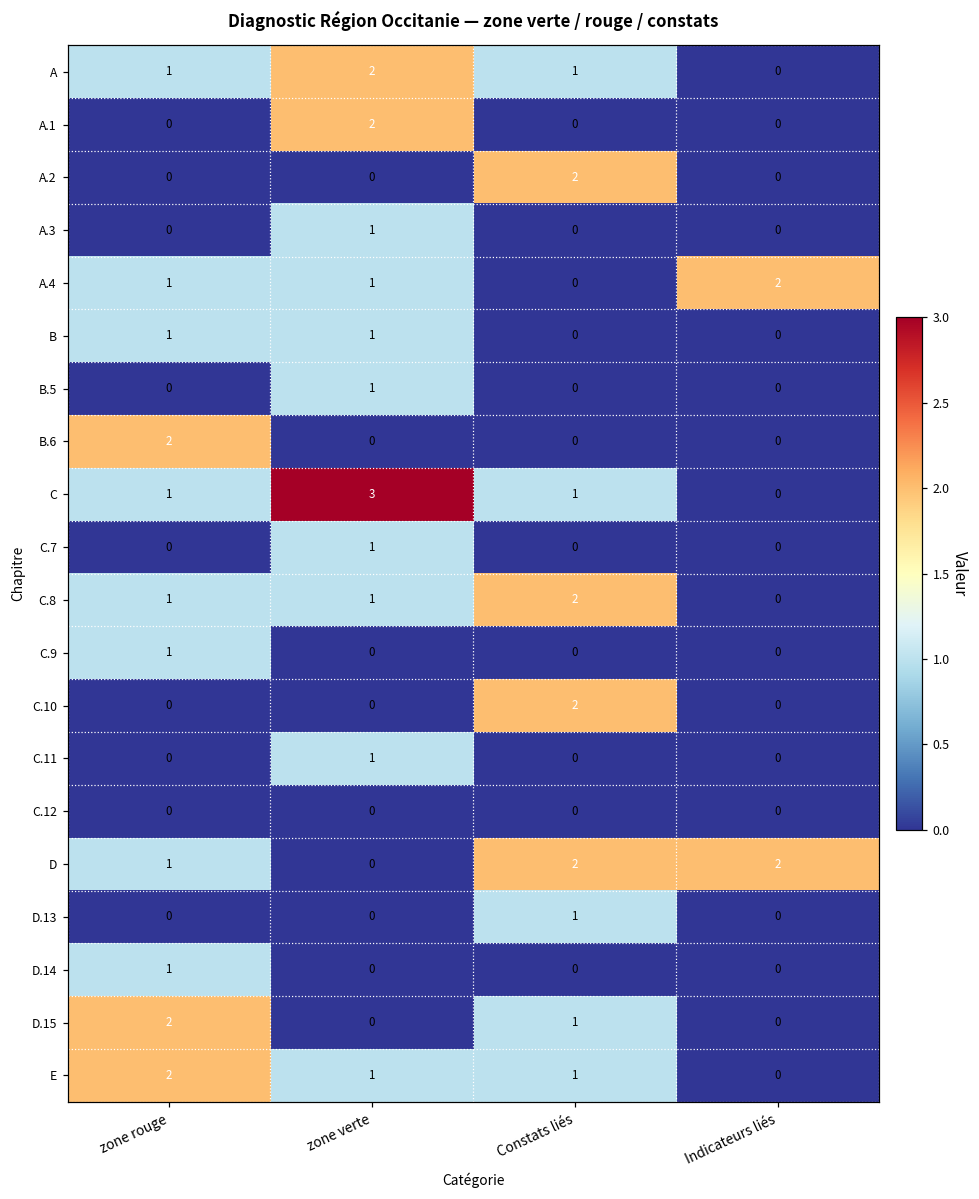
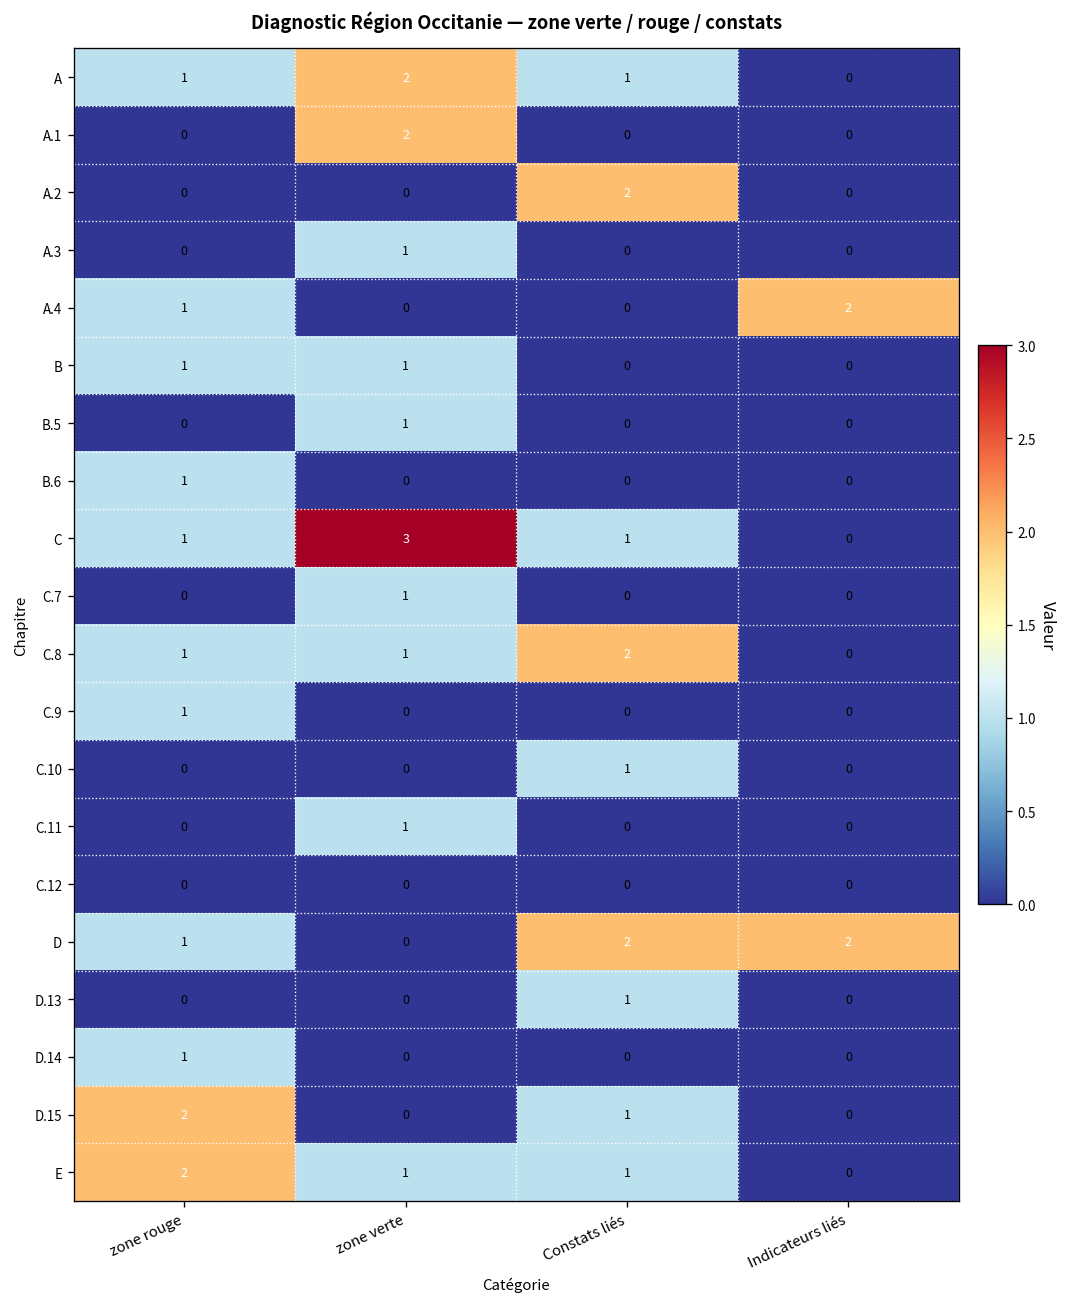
A.4, zone verte: 1 -> 0
B.6, zone rouge: 2 -> 1
C.10, Constats liés: 2 -> 1
